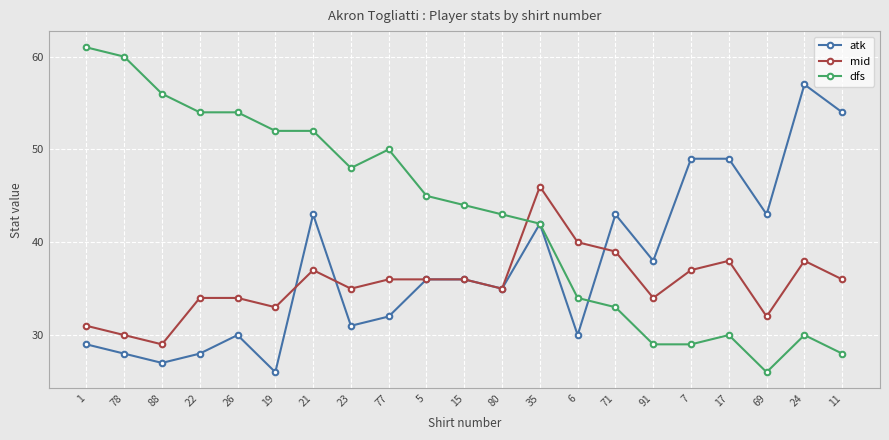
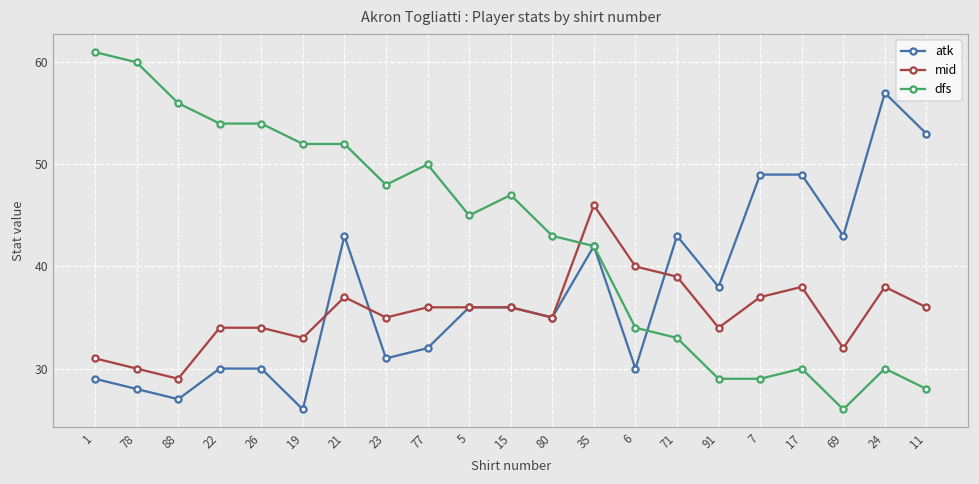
atk, 22: 28 -> 30
dfs, 15: 44 -> 47
atk, 11: 54 -> 53
